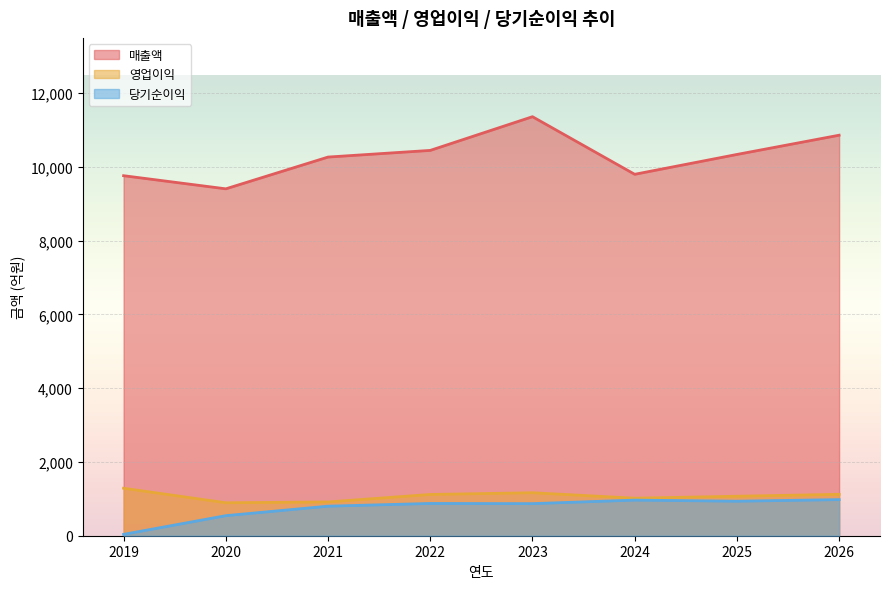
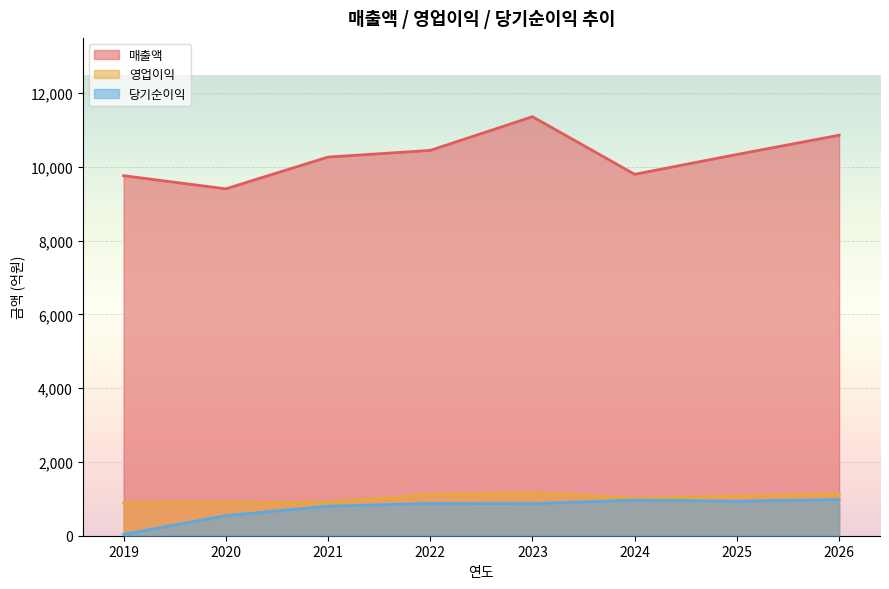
영업이익, 2019: 1,300 -> 900
